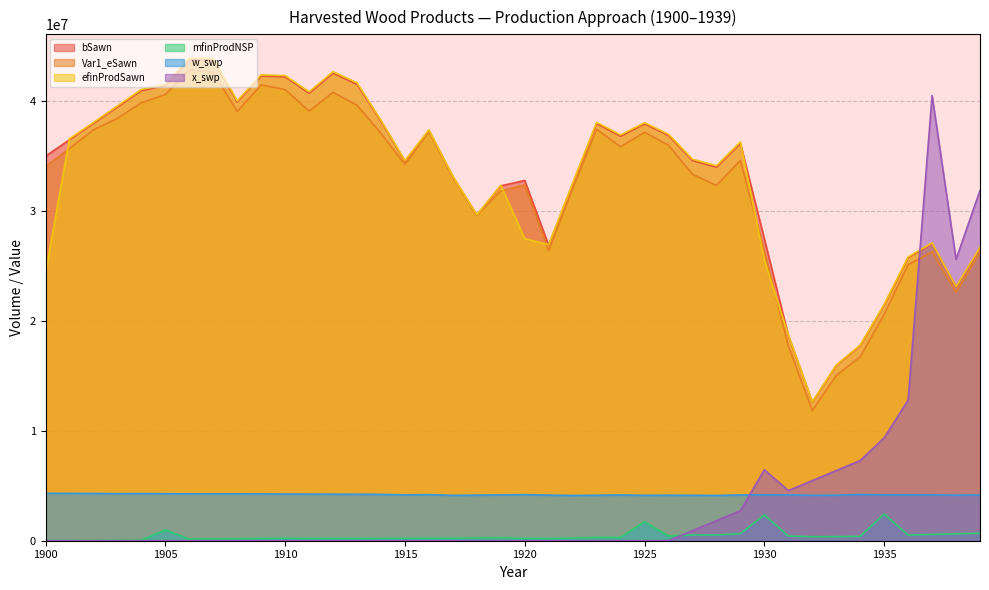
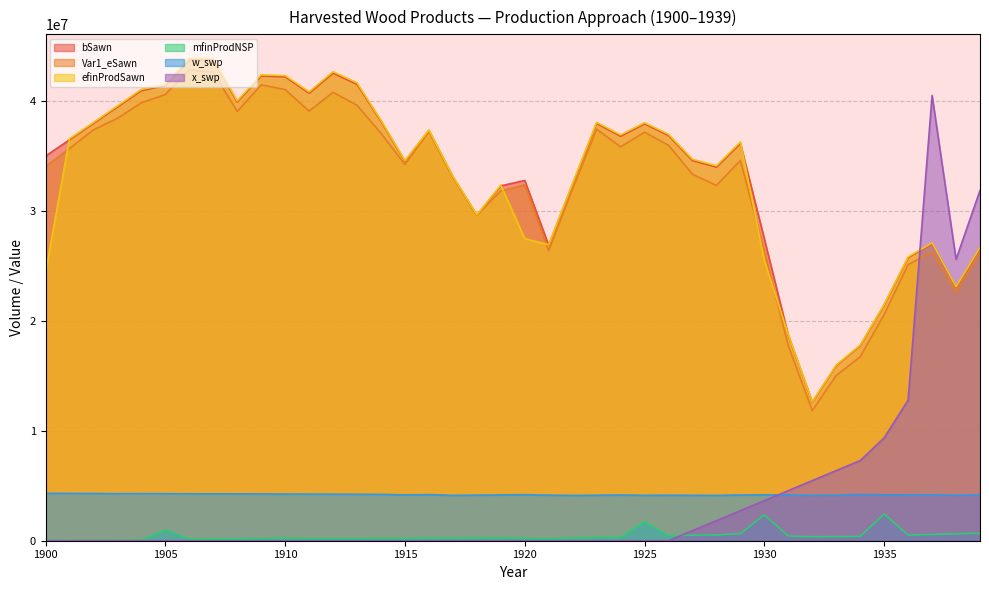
x_swp, 1930: 6500000 -> 3600000
